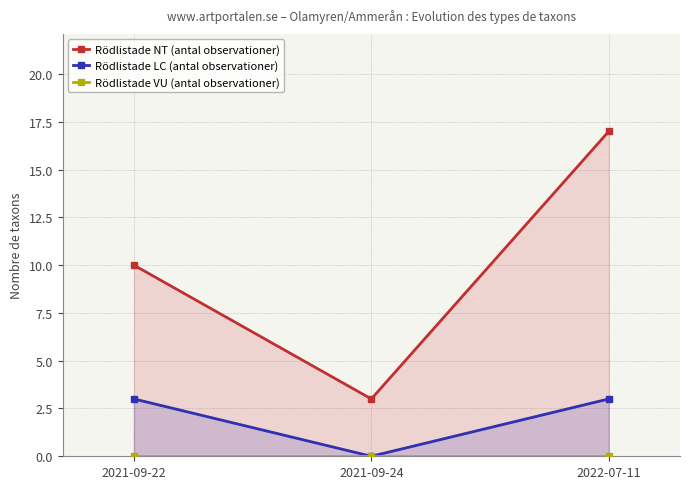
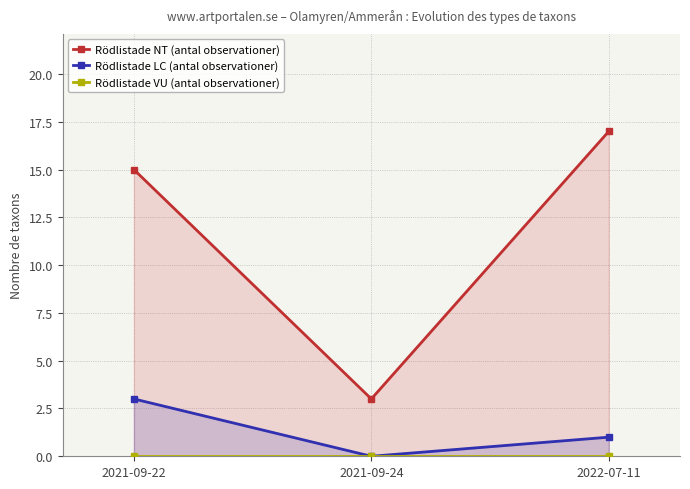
Rödlistade NT (antal observationer), 2021-09-22: 10 -> 15
Rödlistade LC (antal observationer), 2022-07-11: 3 -> 1
